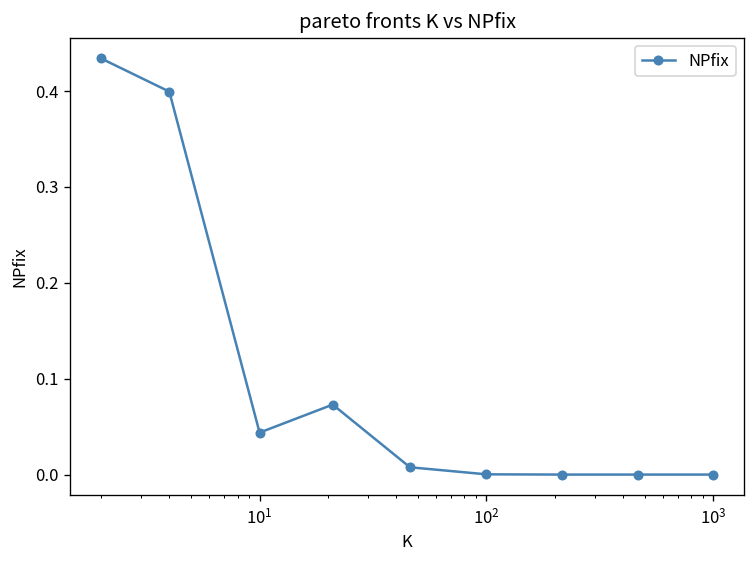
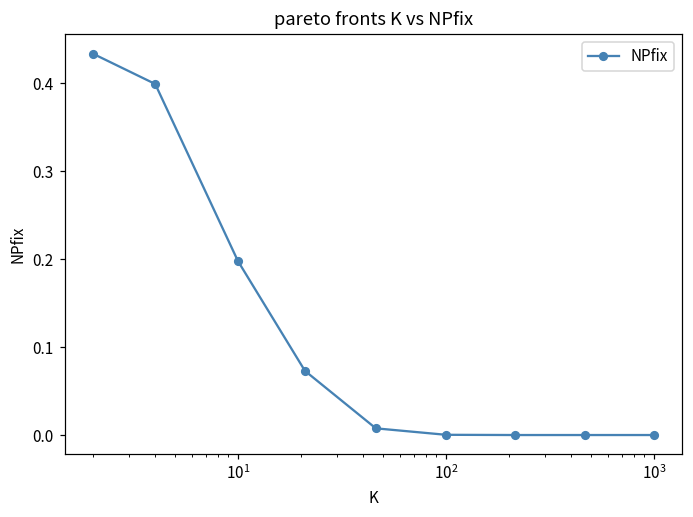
10^1: 0.04 -> 0.20
